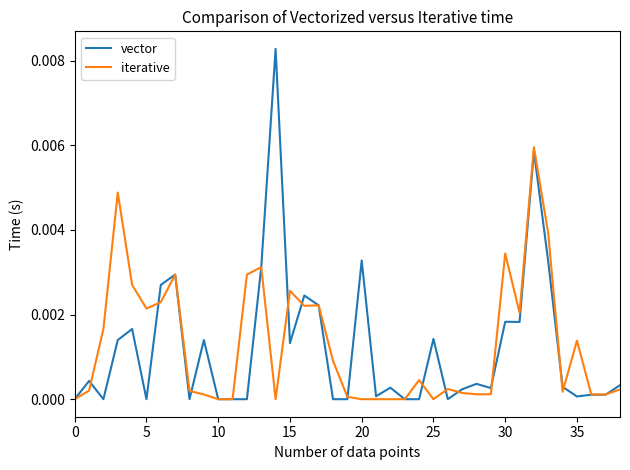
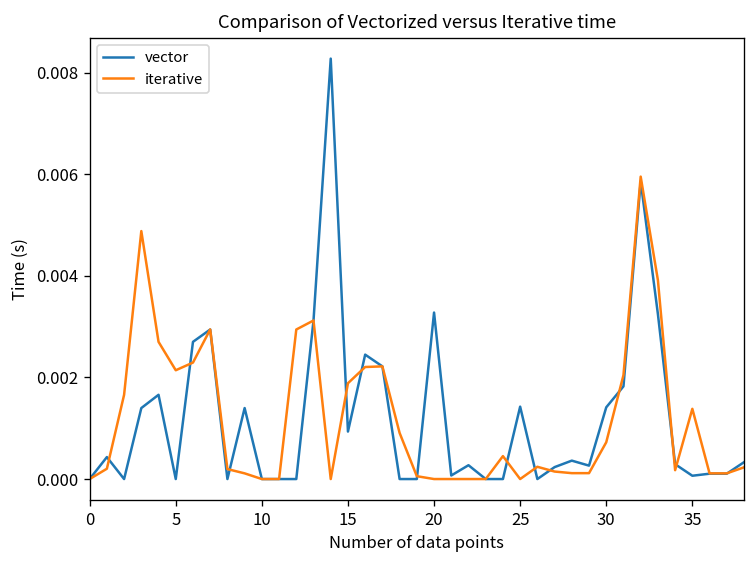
vector, 15: 0.0013 -> 0.0009
iterative, 15: 0.0026 -> 0.0019
vector, 30: 0.0018 -> 0.0014
iterative, 30: 0.0034 -> 0.0007
